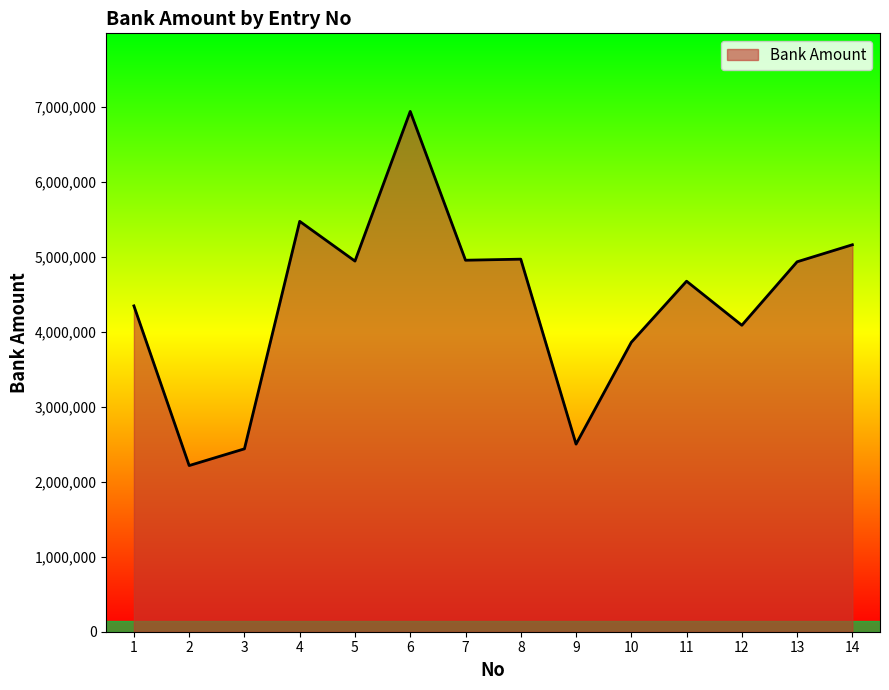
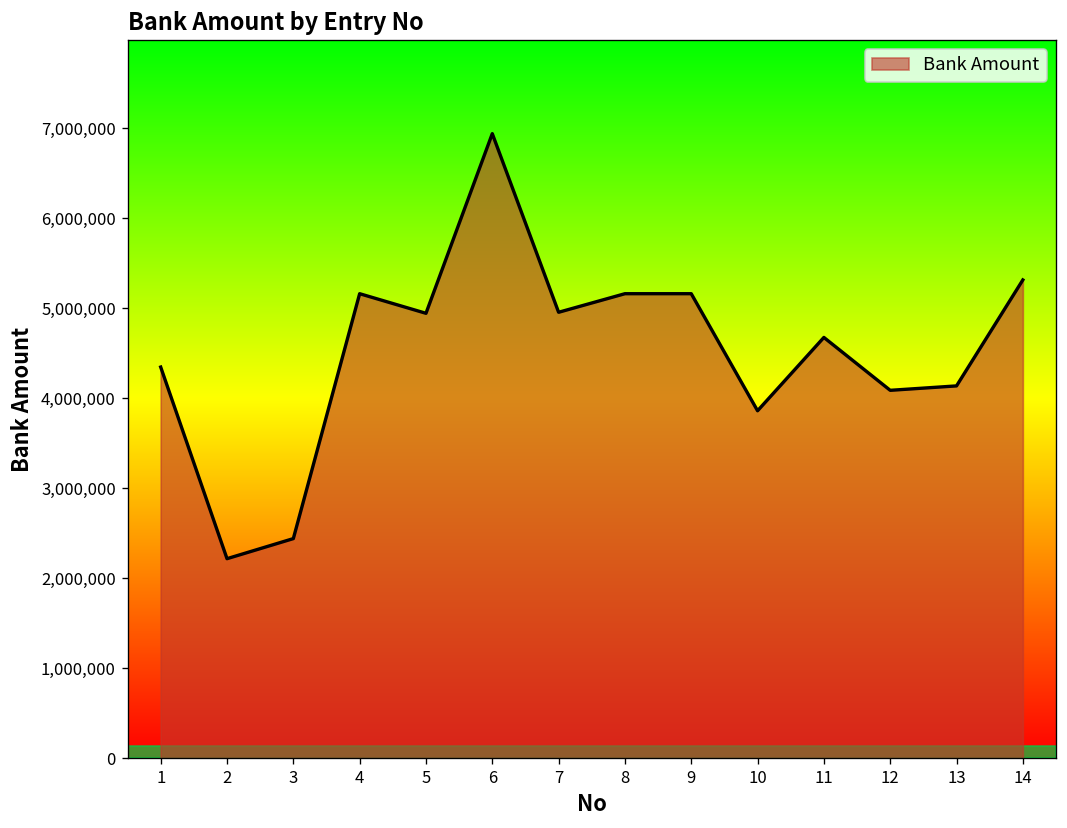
4: 5,500,000 -> 5,200,000
8: 5,000,000 -> 5,200,000
9: 2,500,000 -> 5,200,000
13: 4,900,000 -> 4,100,000
14: 5,200,000 -> 5,300,000
